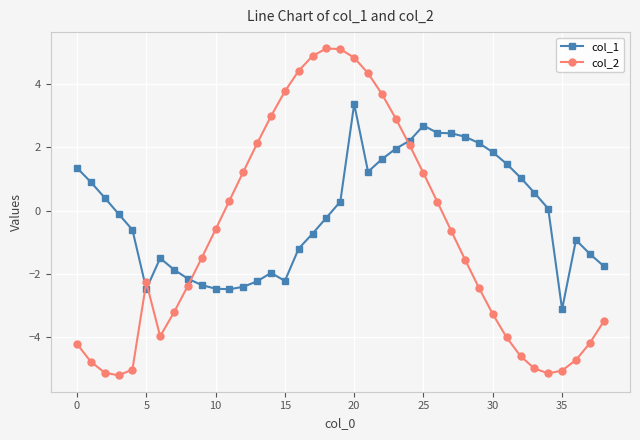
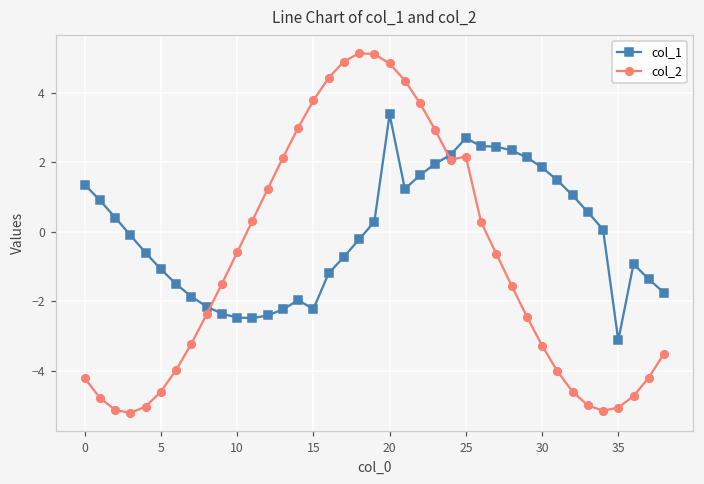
col_1, 5: -2.5 -> -1.1
col_2, 5: -2.3 -> -4.6
col_2, 25: 1.2 -> 2.2
